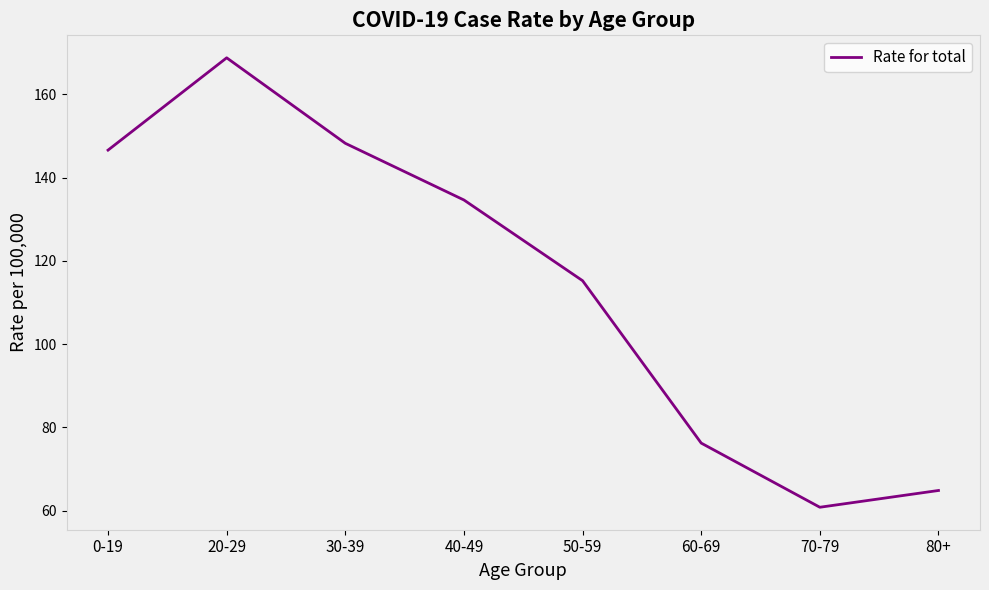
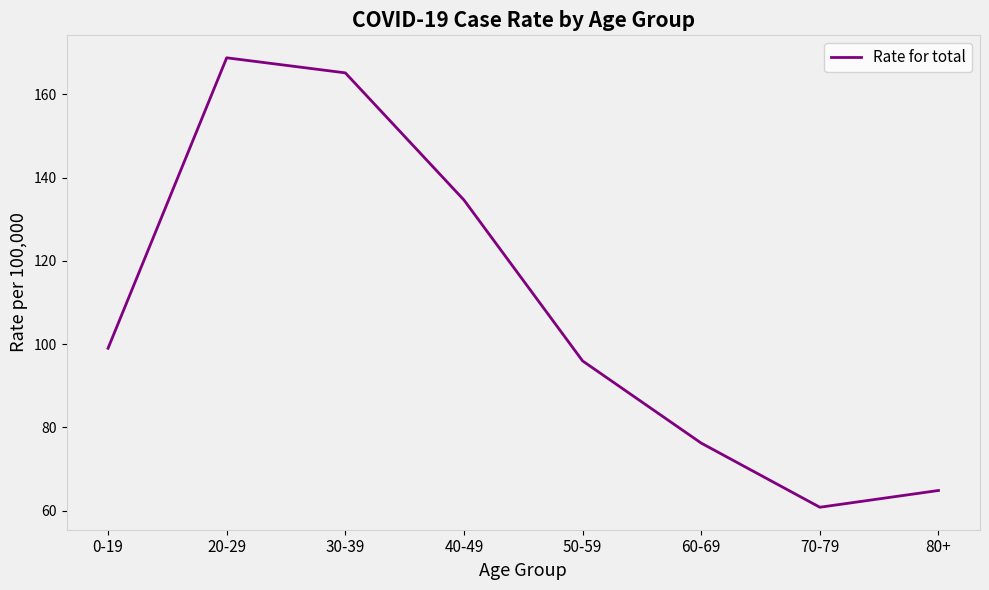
0-19: 147 -> 99
30-39: 148 -> 165
50-59: 115 -> 96
